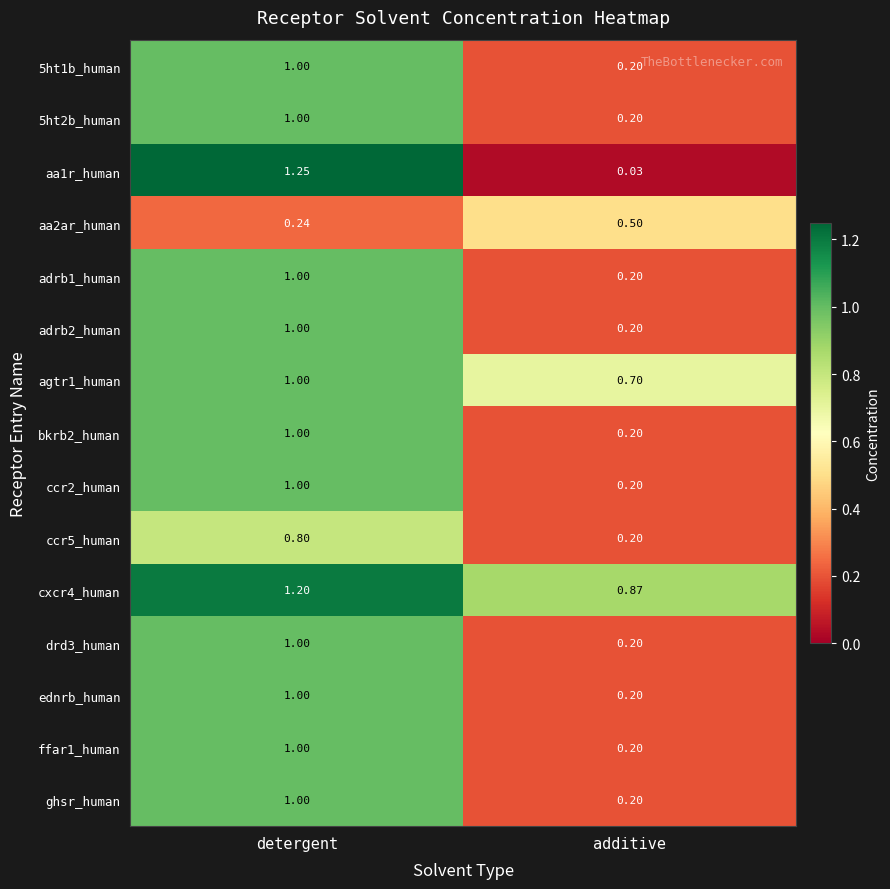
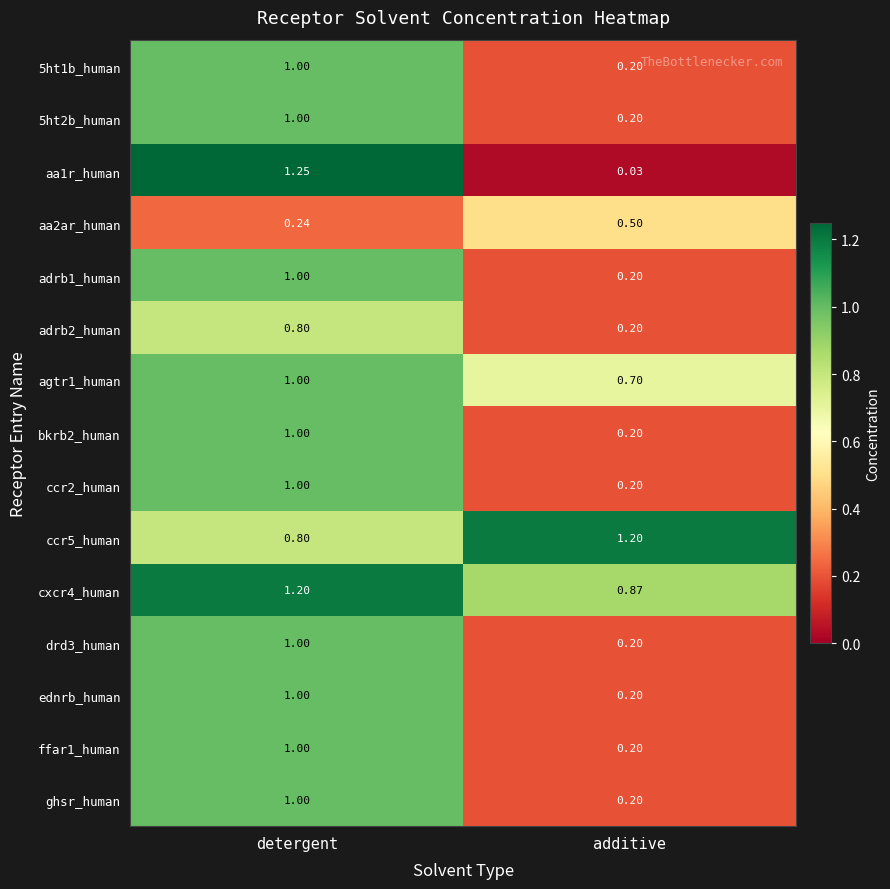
adrb2_human, detergent: 1.00 -> 0.80
ccr5_human, additive: 0.20 -> 1.20
